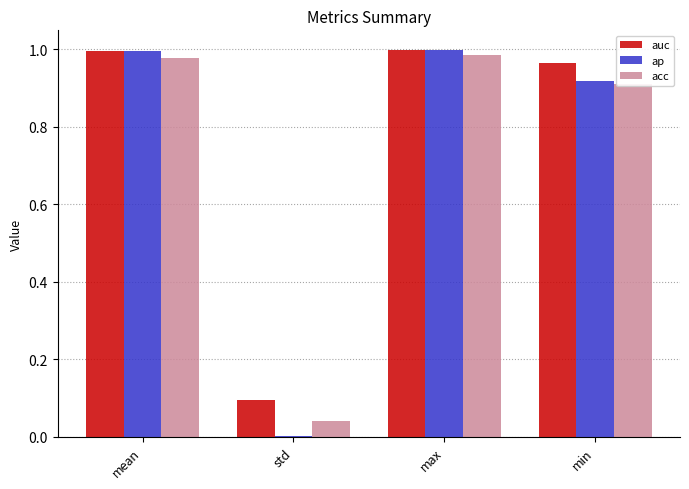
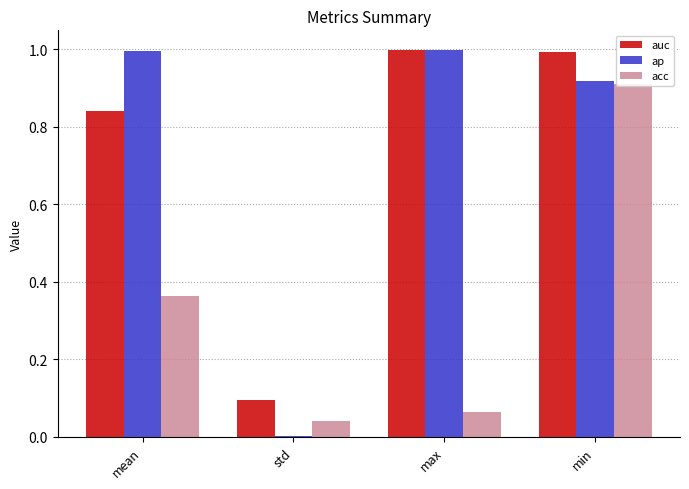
auc, mean: 1.00 -> 0.84
acc, mean: 0.98 -> 0.36
acc, max: 0.98 -> 0.06
auc, min: 0.96 -> 0.99
